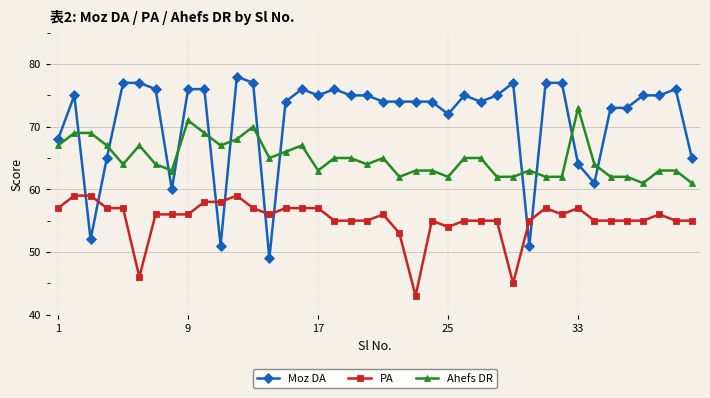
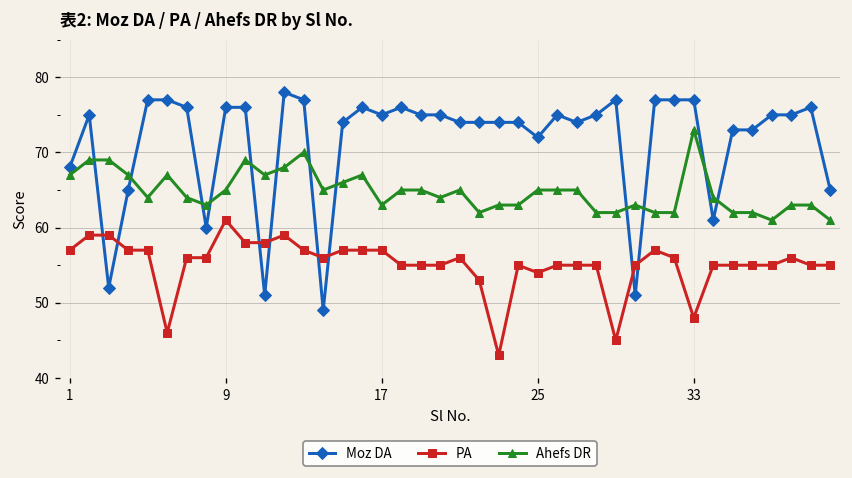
PA, 9: 56 -> 61
Ahefs DR, 9: 71 -> 65
Ahefs DR, 25: 62 -> 65
Moz DA, 33: 64 -> 77
PA, 33: 57 -> 48
